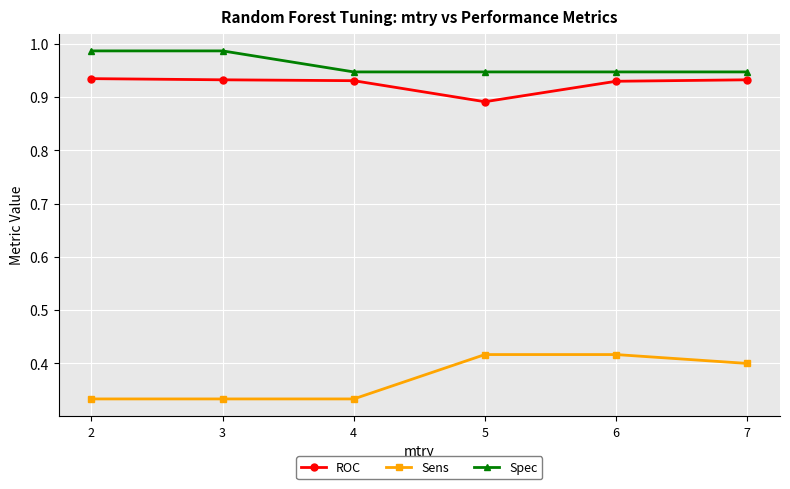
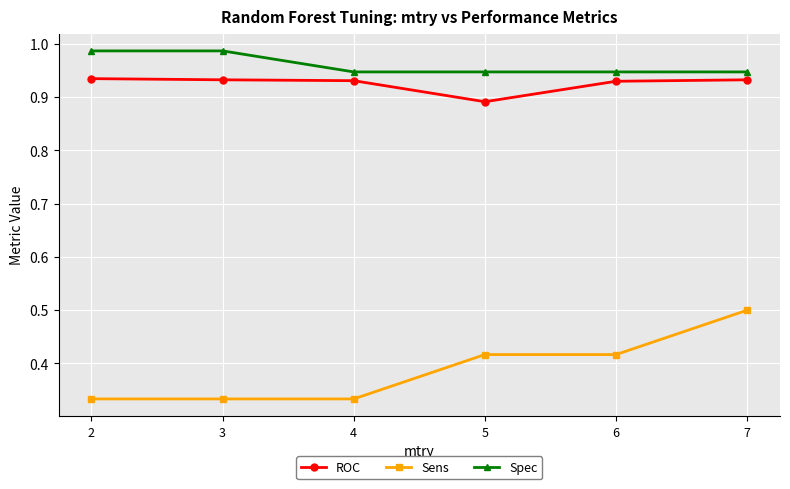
Sens, 7: 0.4 -> 0.5
